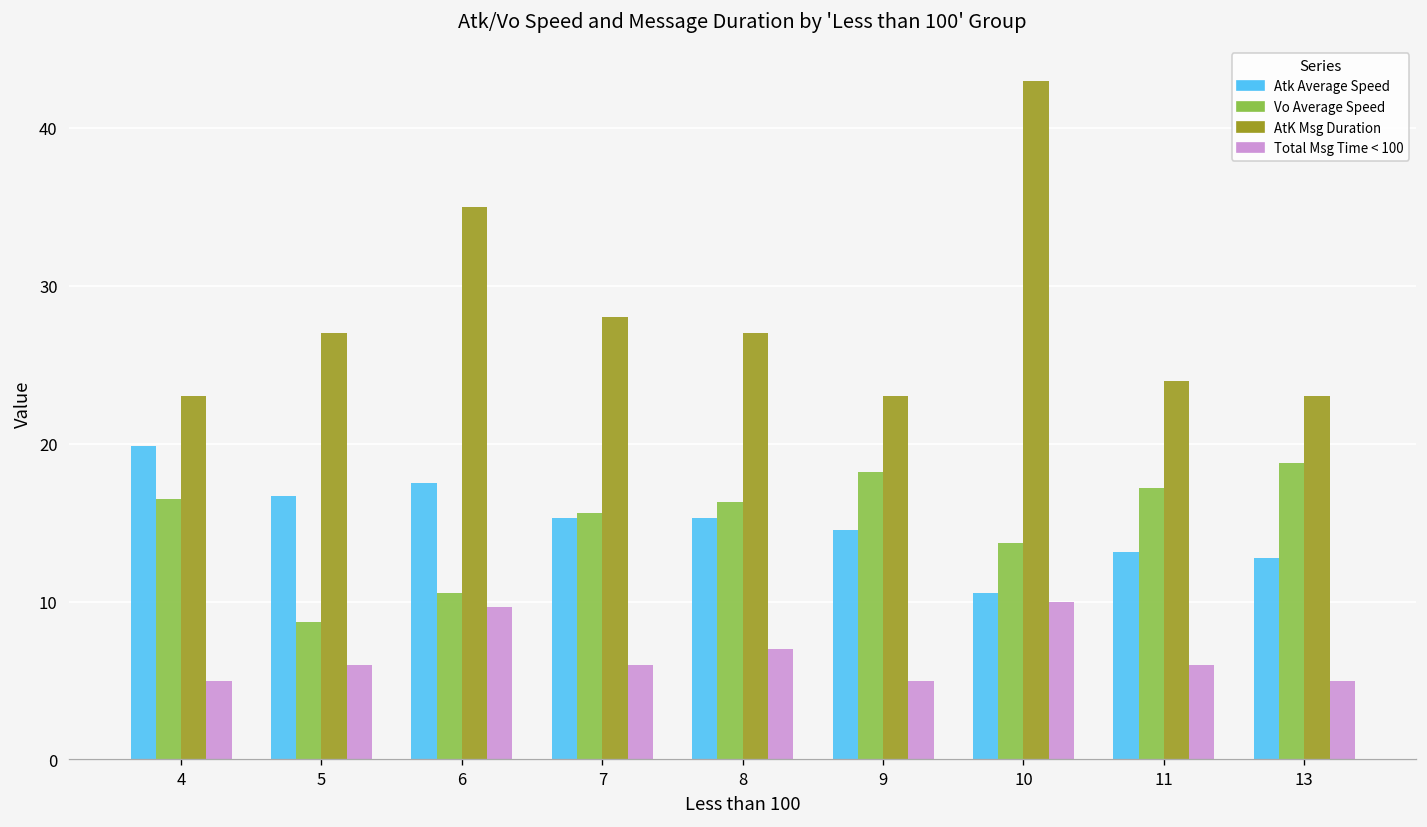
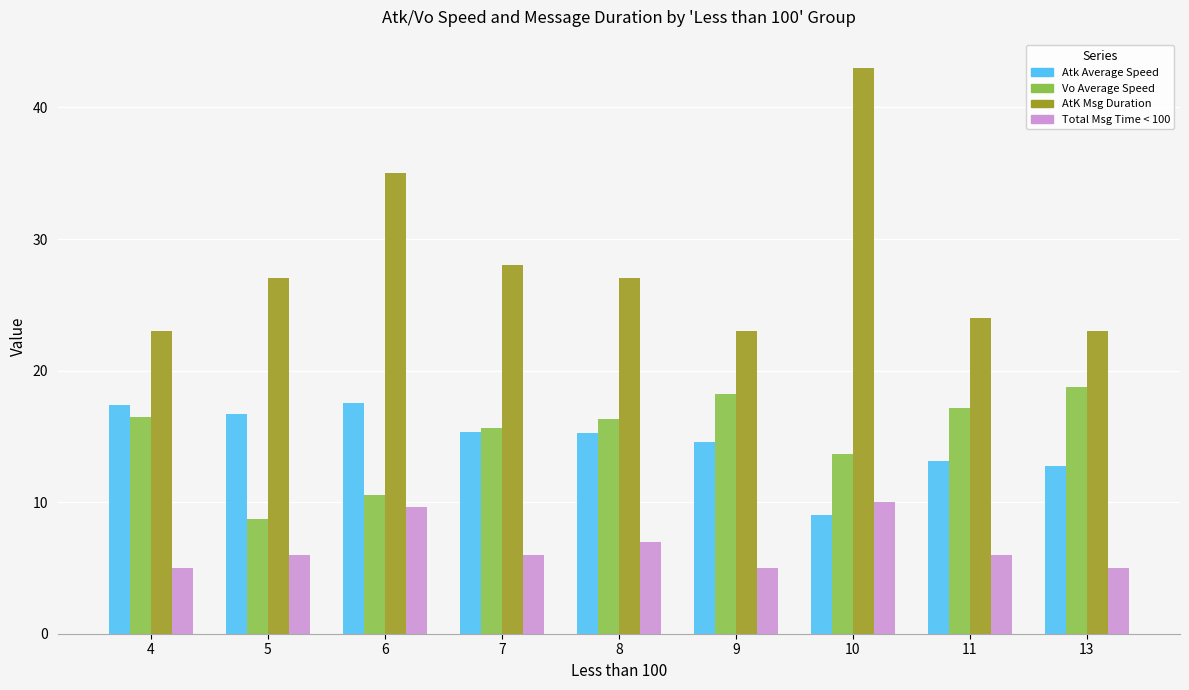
Atk Average Speed, 4: 19.8 -> 17.4
Atk Average Speed, 10: 10.5 -> 9.0
